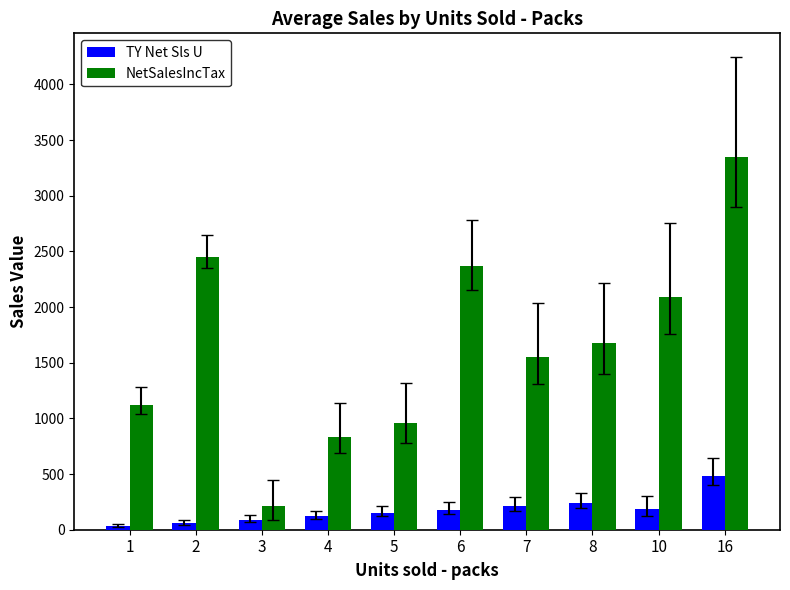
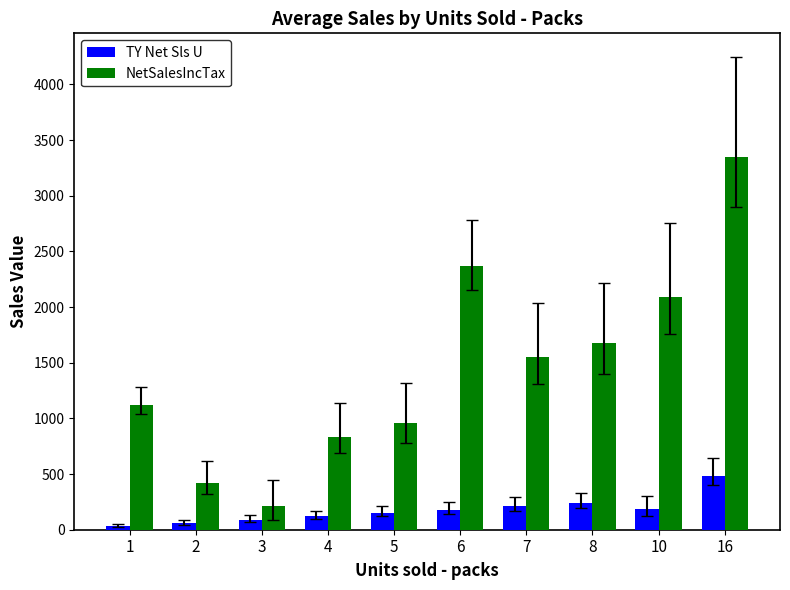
NetSalesIncTax, 2: 2450 -> 420
